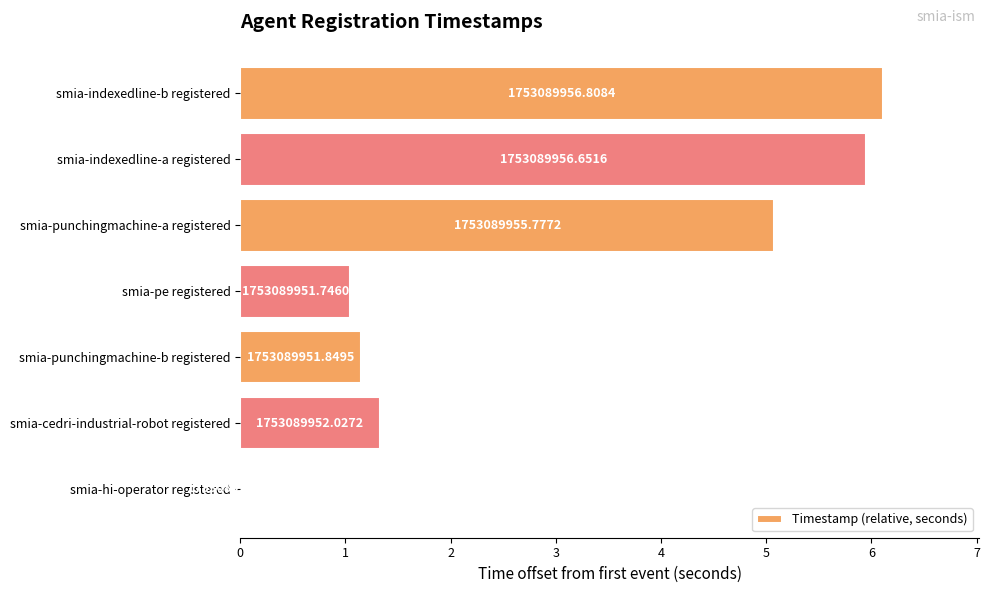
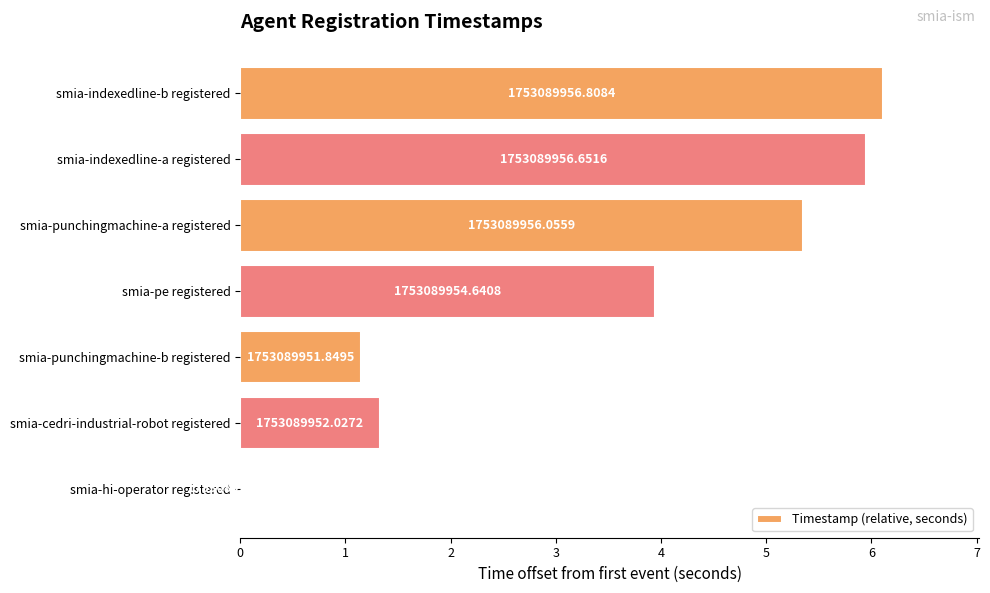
smia-punchingmachine-a registered: 1753089955.7772 -> 1753089956.0559
smia-pe registered: 1753089951.7460 -> 1753089954.6408
